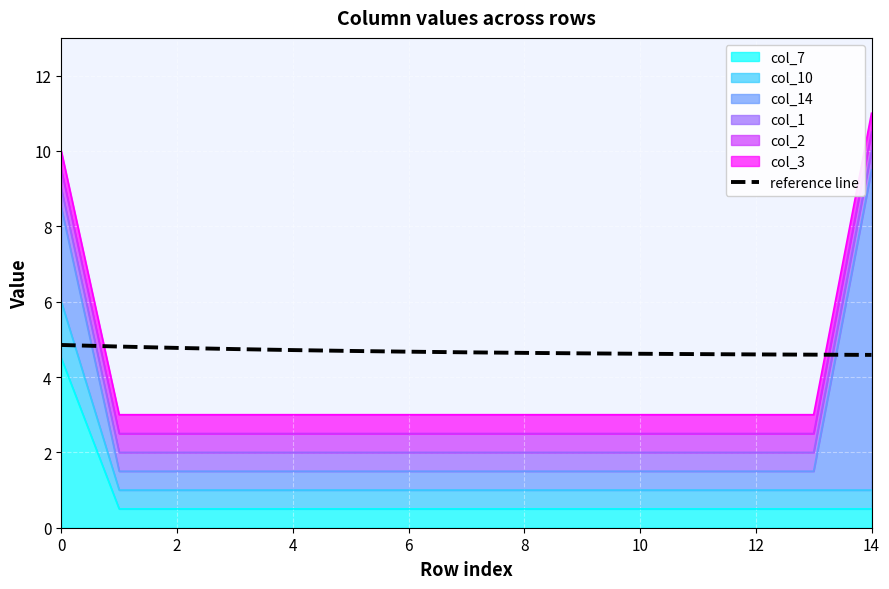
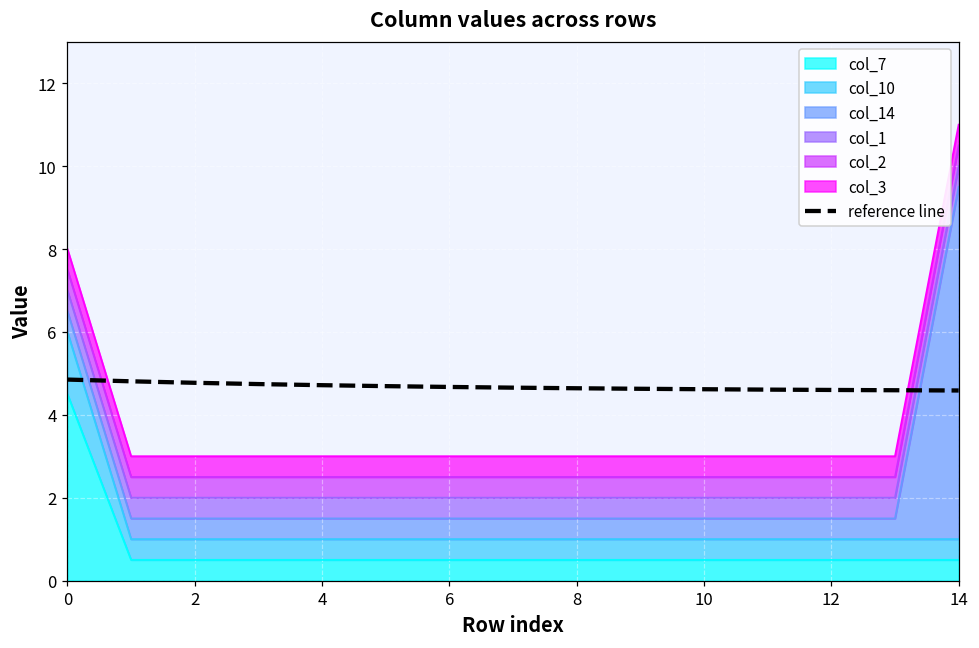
col_14, 0: 2.5 -> 0.5
